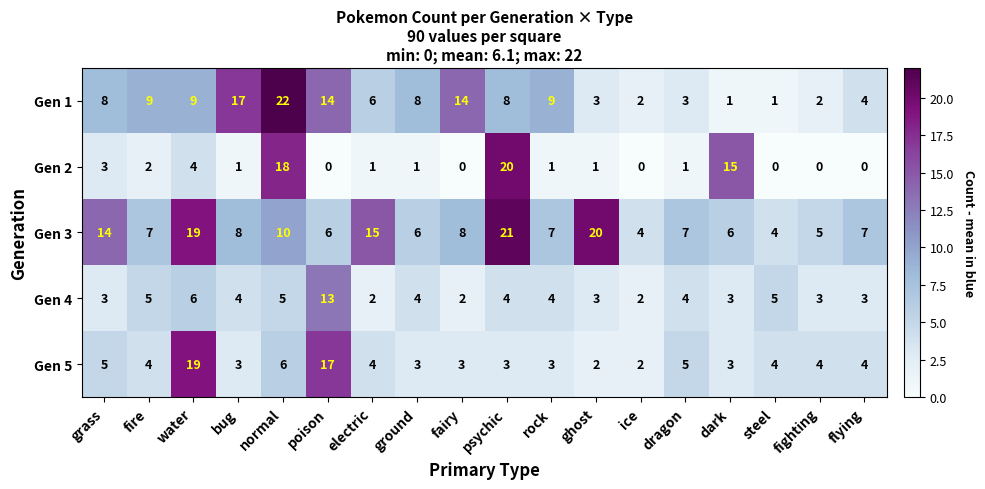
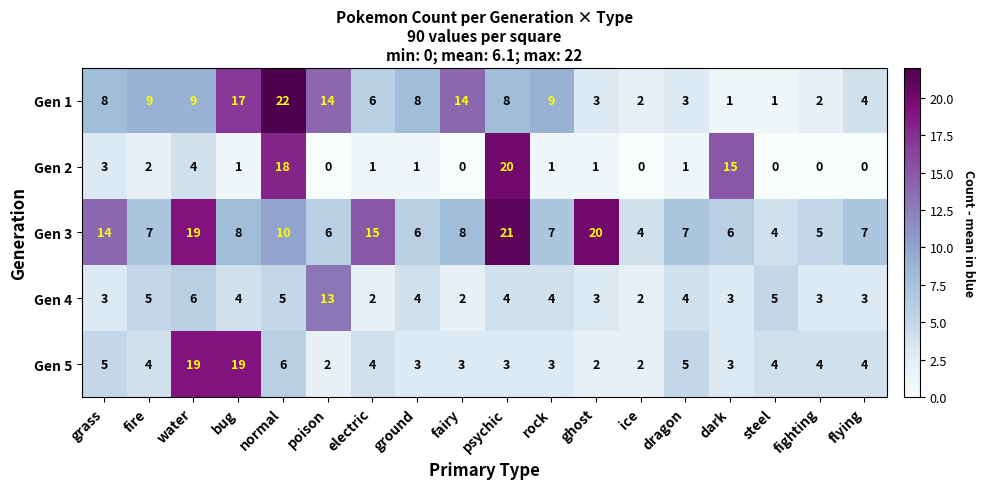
Gen 5, bug: 3 -> 19
Gen 5, poison: 17 -> 2
